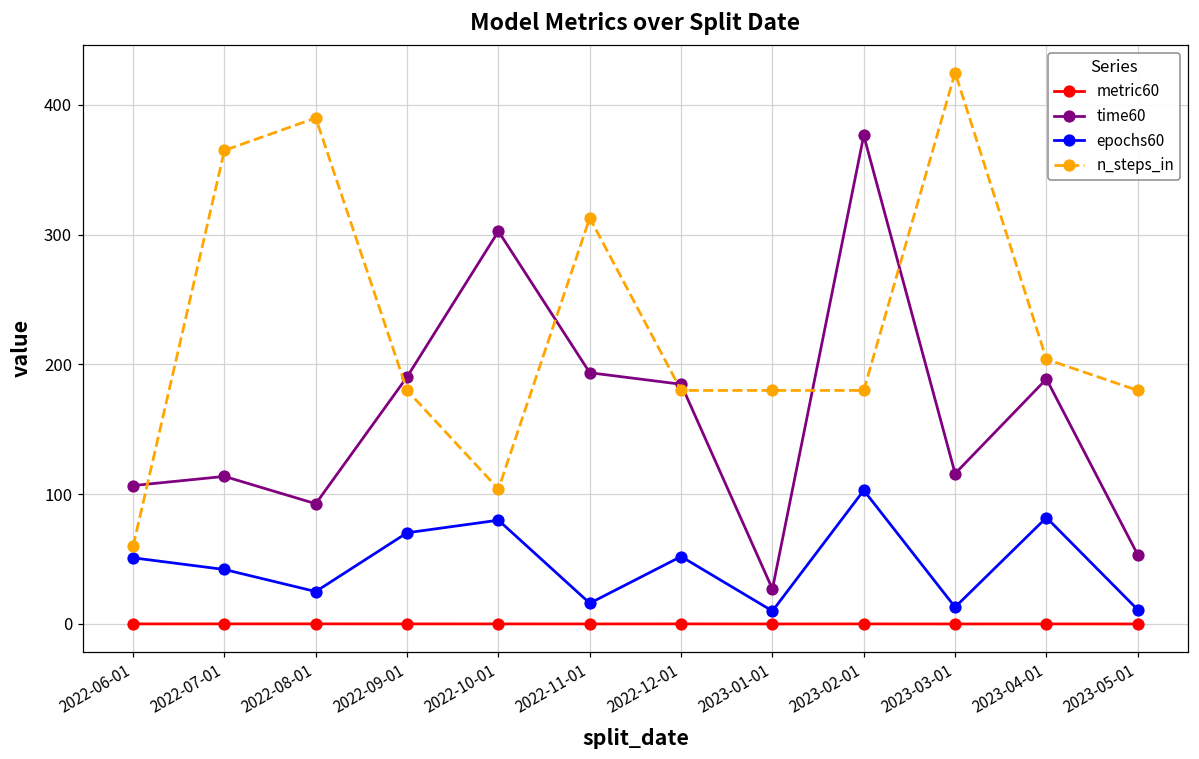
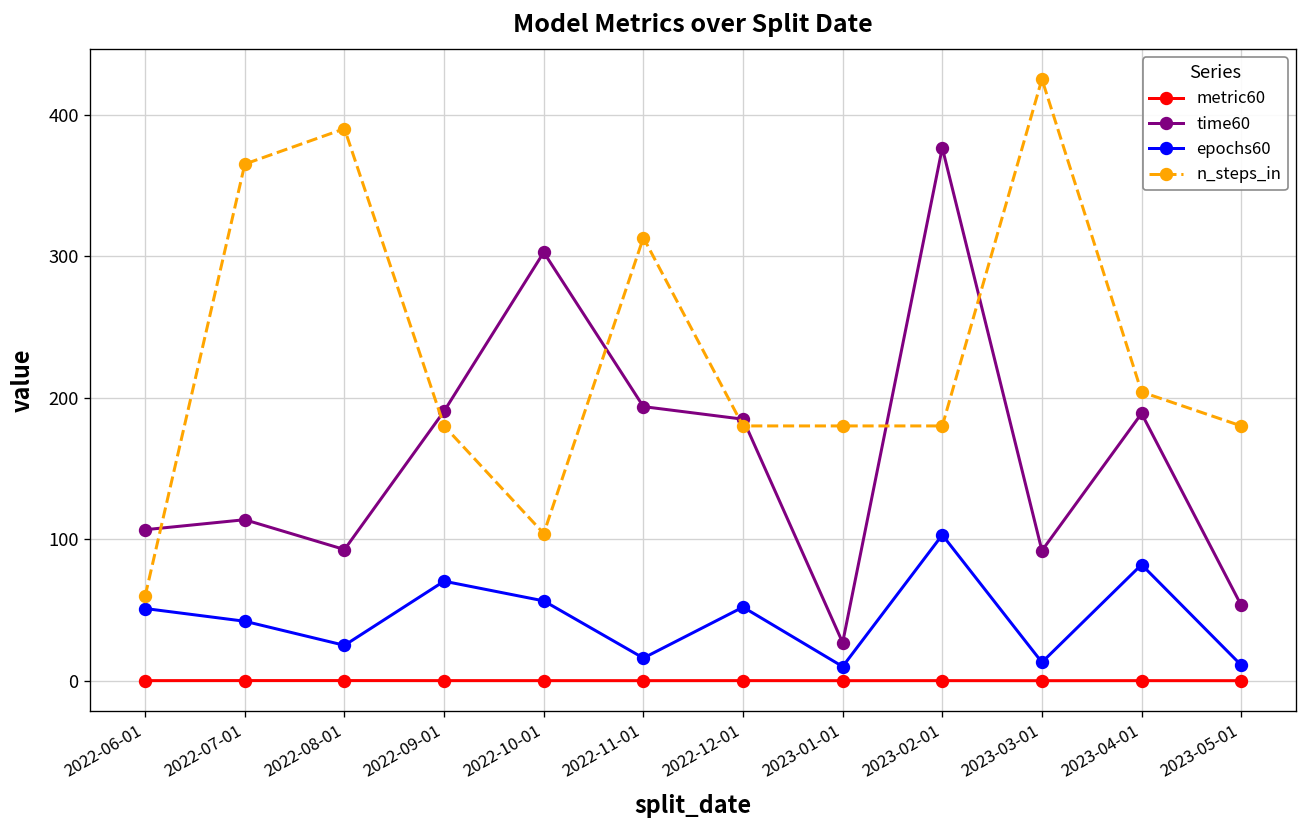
epochs60, 2022-10-01: 80 -> 56
time60, 2023-03-01: 116 -> 92
